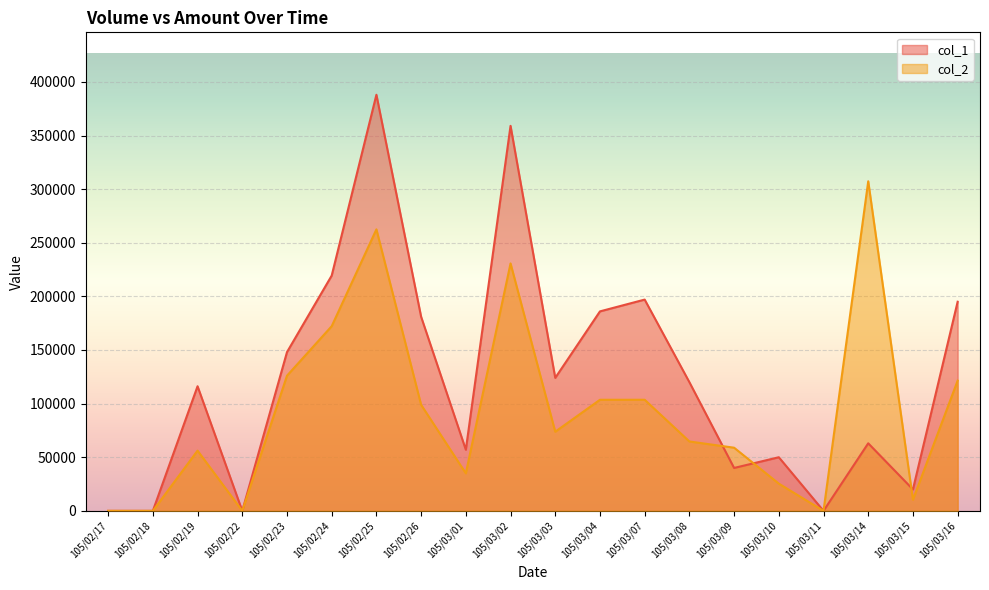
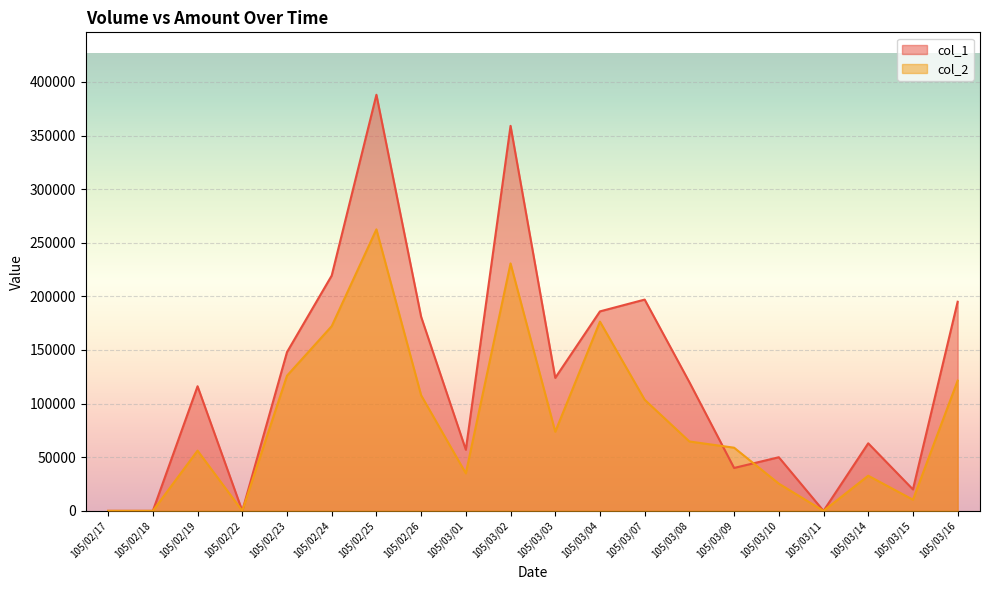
col_2, 105/02/26: 99000 -> 108000
col_2, 105/03/04: 104000 -> 176000
col_2, 105/03/14: 307000 -> 33000
